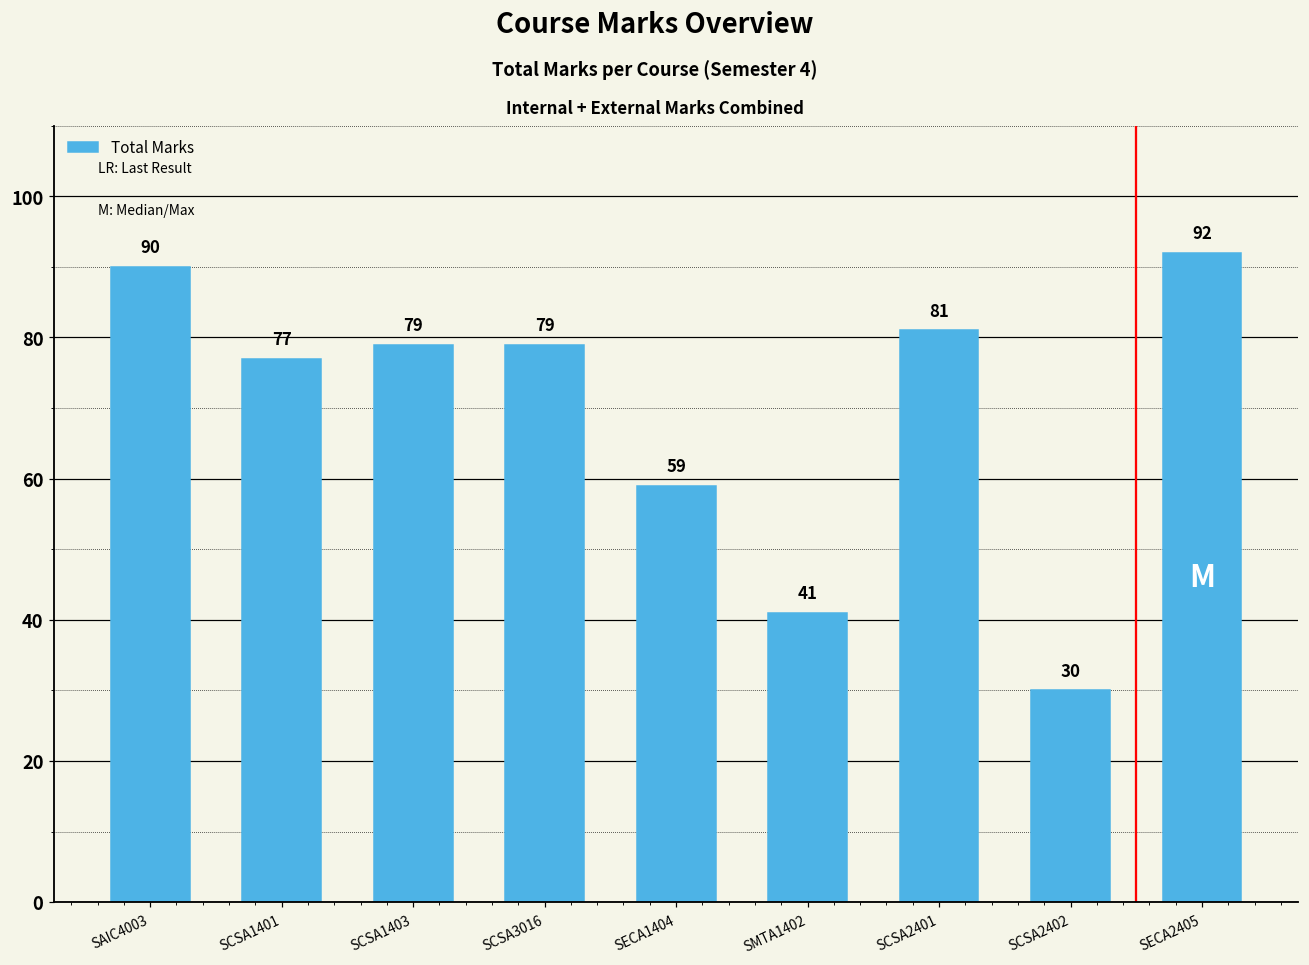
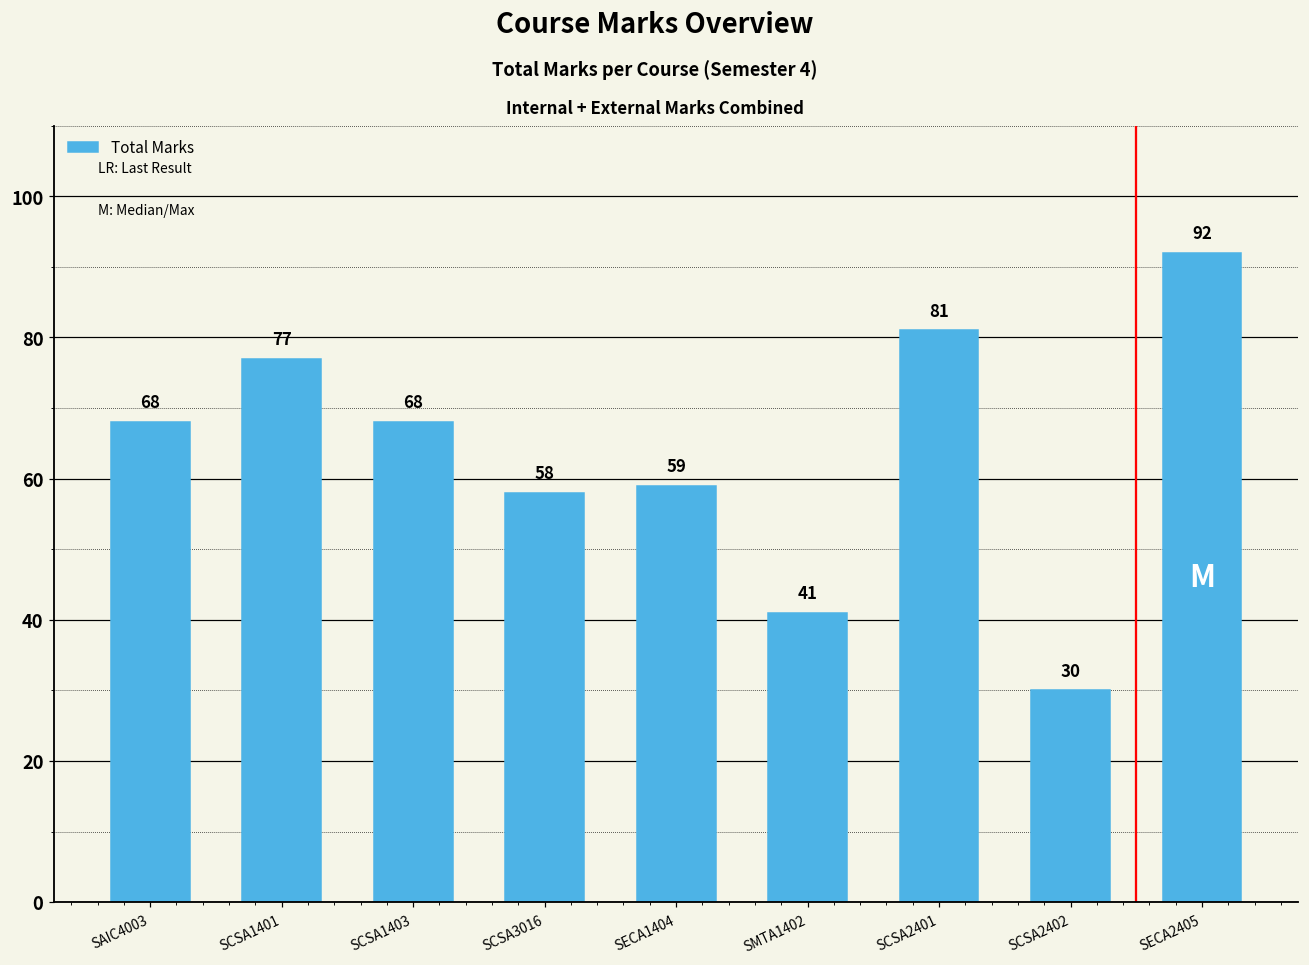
SAIC4003: 90 -> 68
SCSA1403: 79 -> 68
SCSA3016: 79 -> 58
